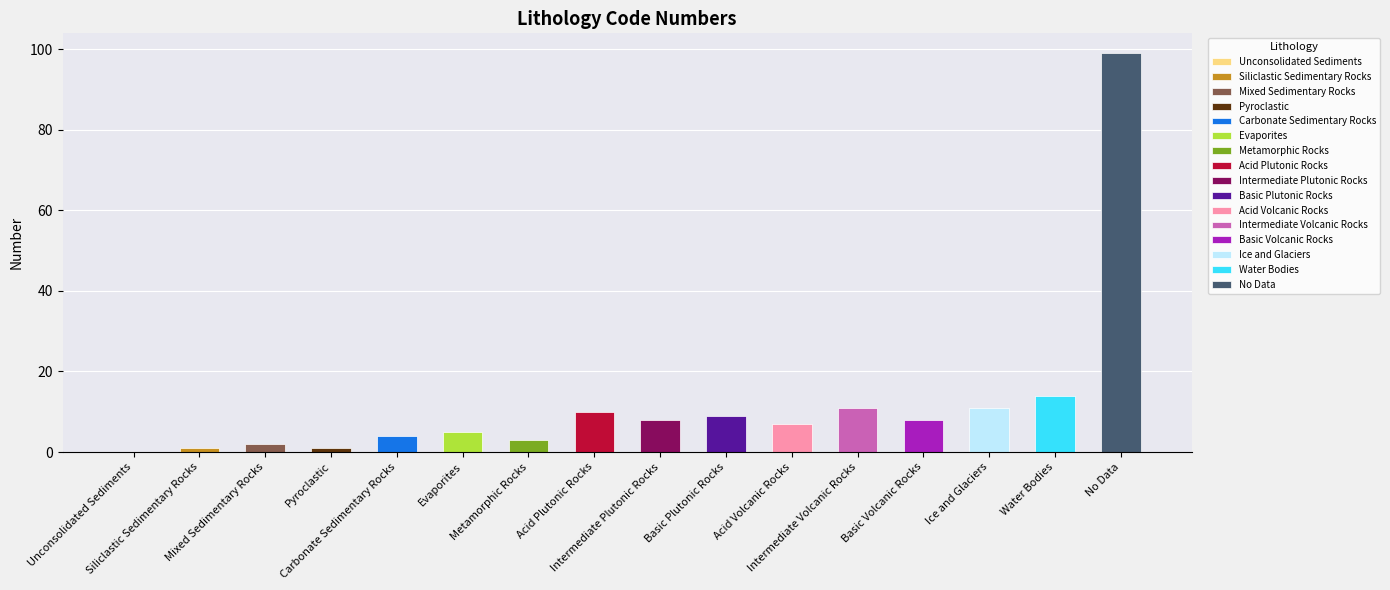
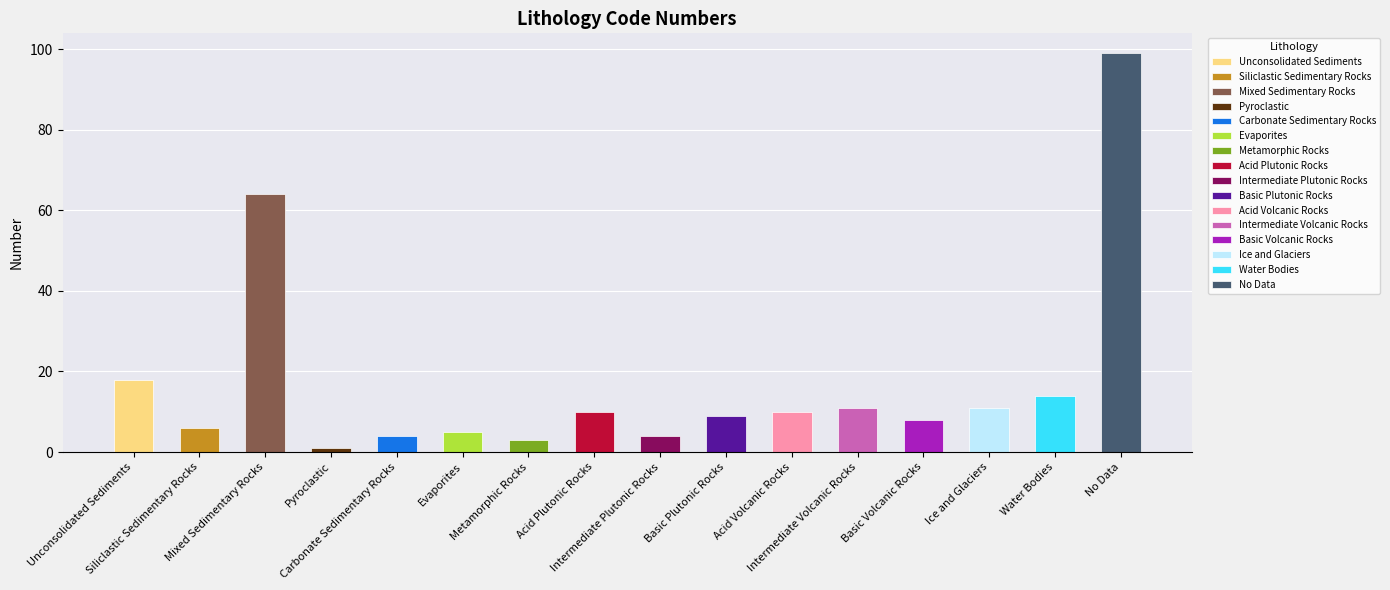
Unconsolidated Sediments: 0 -> 18
Siliclastic Sedimentary Rocks: 1 -> 6
Mixed Sedimentary Rocks: 2 -> 64
Intermediate Plutonic Rocks: 8 -> 4
Acid Volcanic Rocks: 7 -> 10
